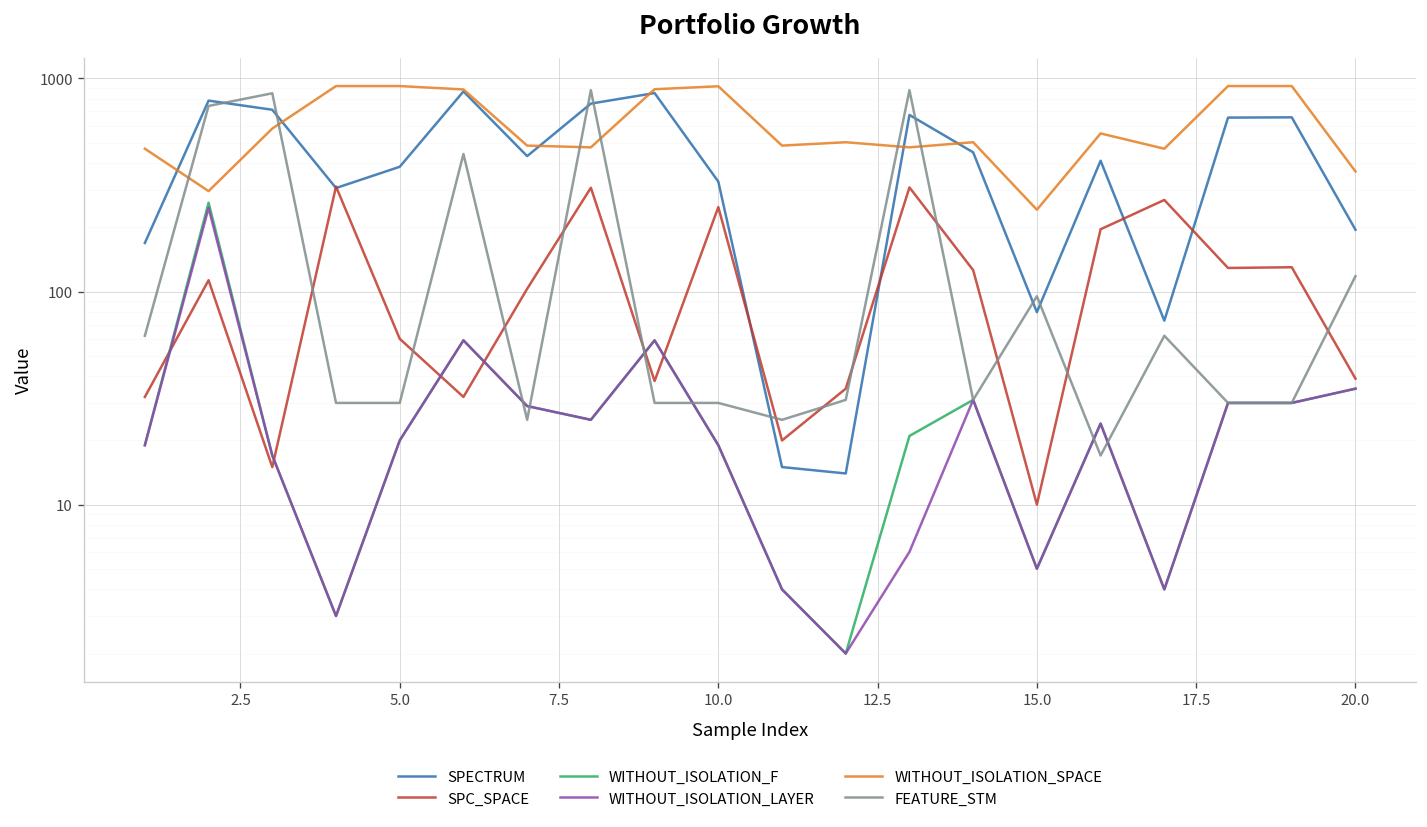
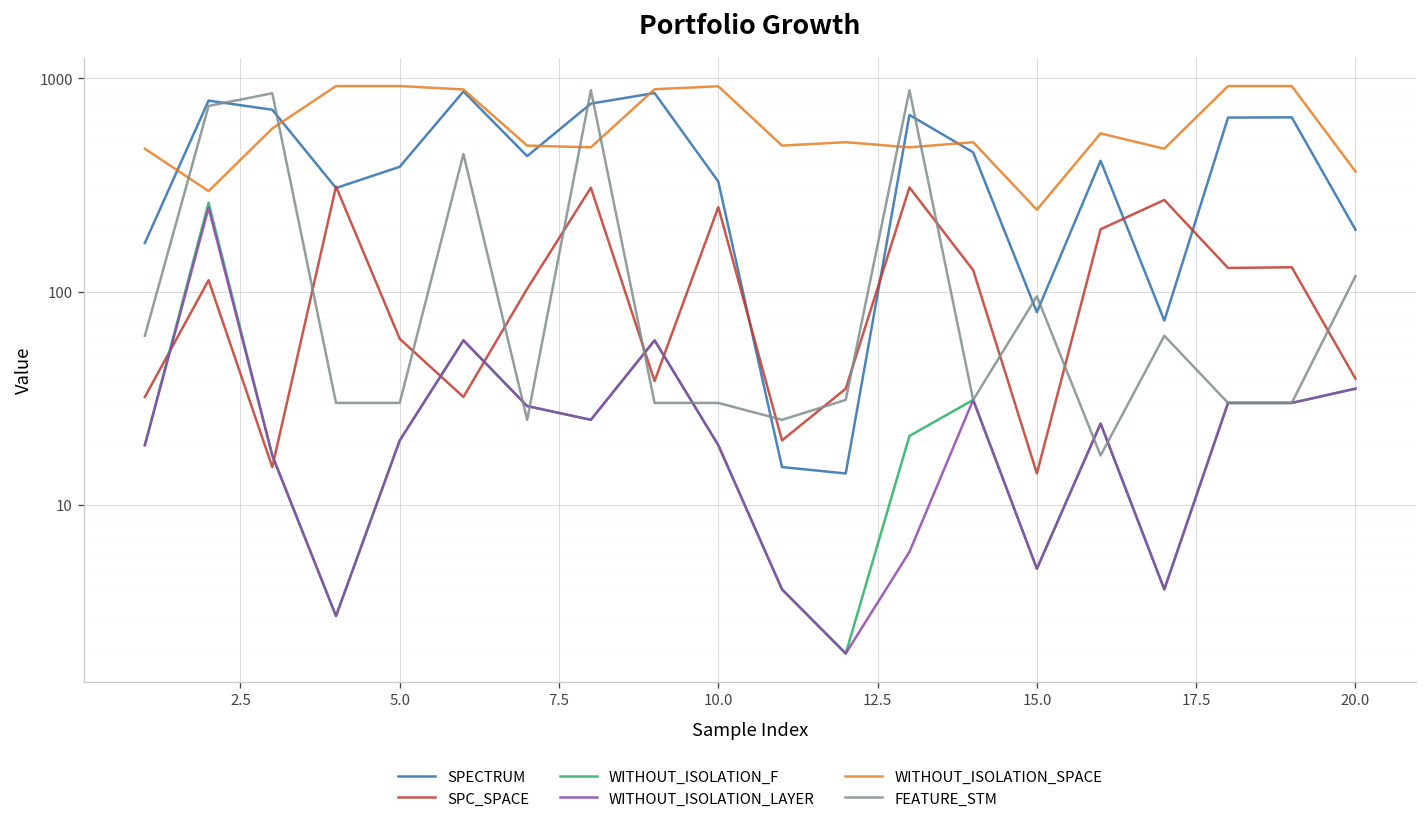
SPC_SPACE, 15.0: 10 -> 14
